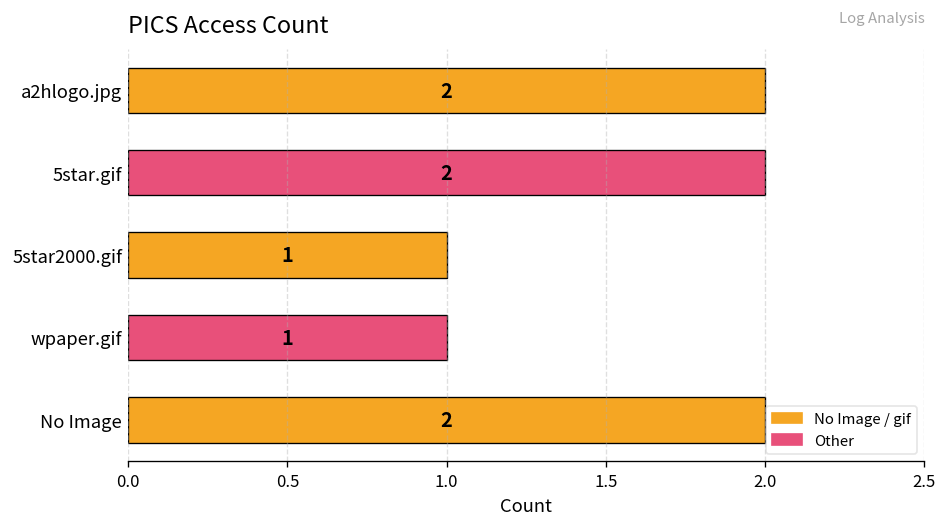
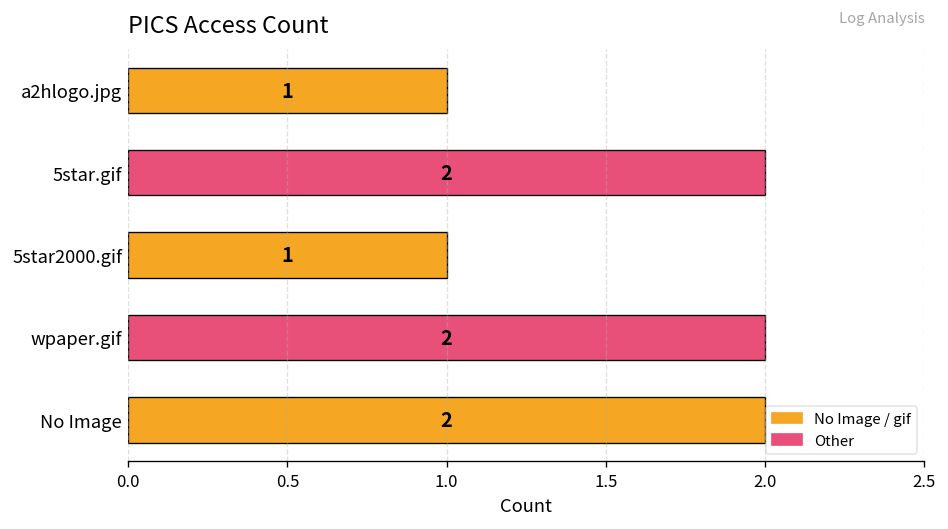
a2hlogo.jpg: 2 -> 1
wpaper.gif: 1 -> 2
